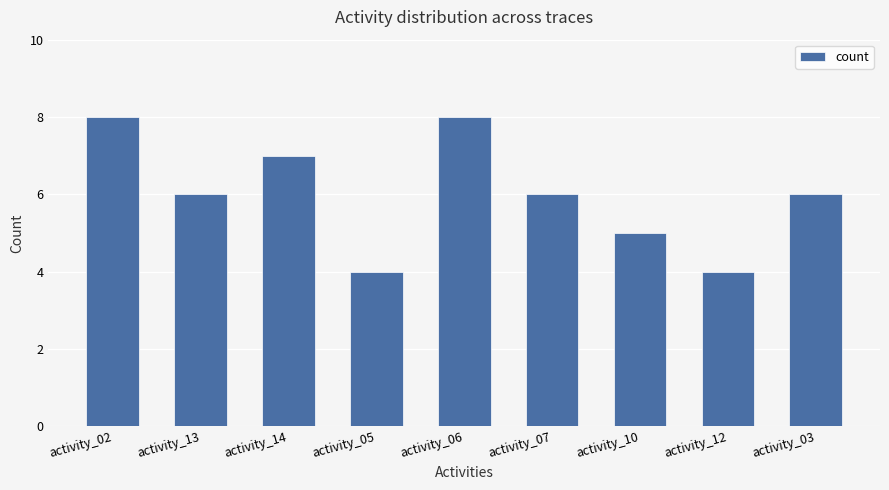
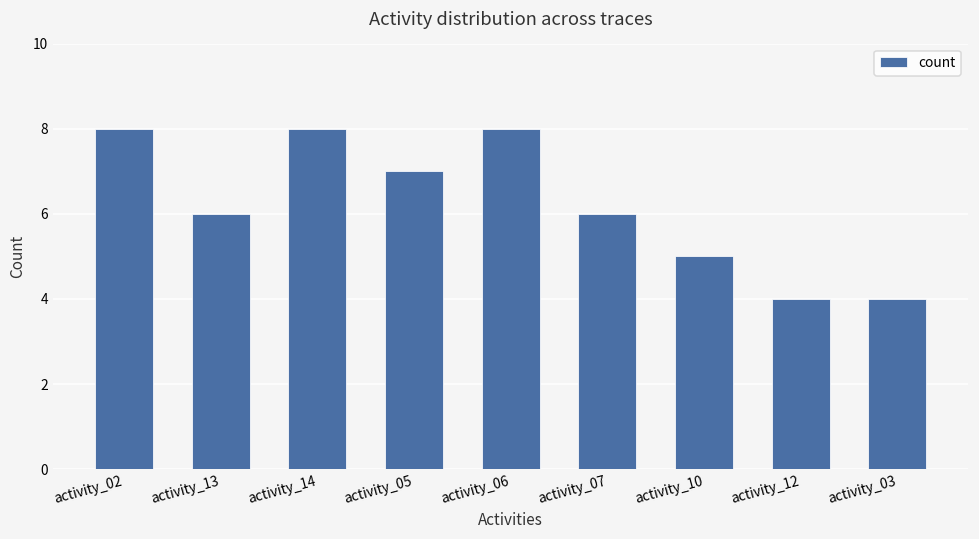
activity_14: 7 -> 8
activity_05: 4 -> 7
activity_03: 6 -> 4
